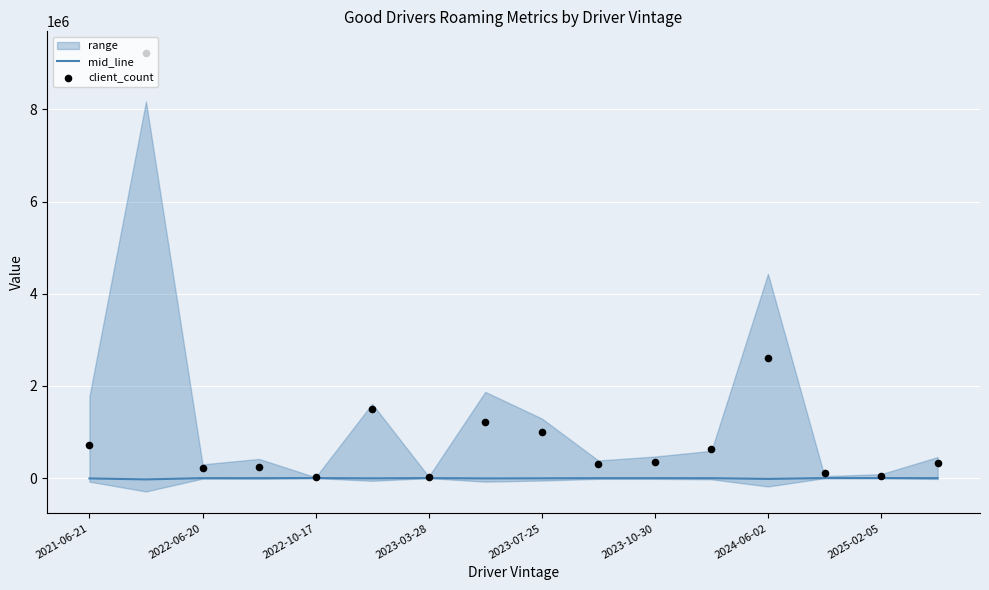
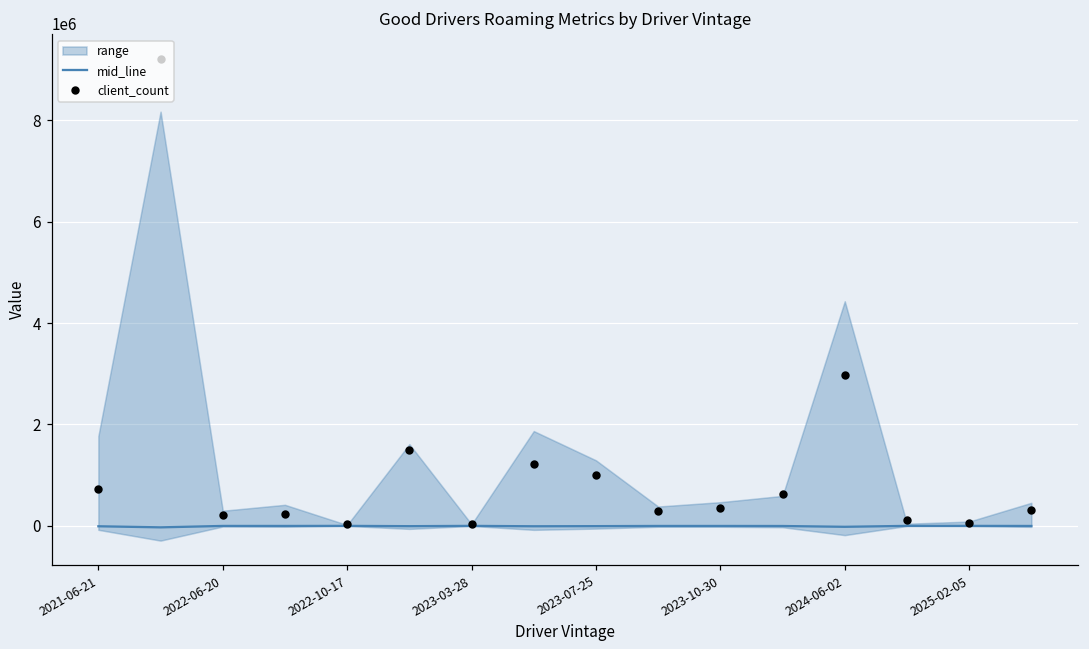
client_count, 2024-06-02: 2600000 -> 3000000
